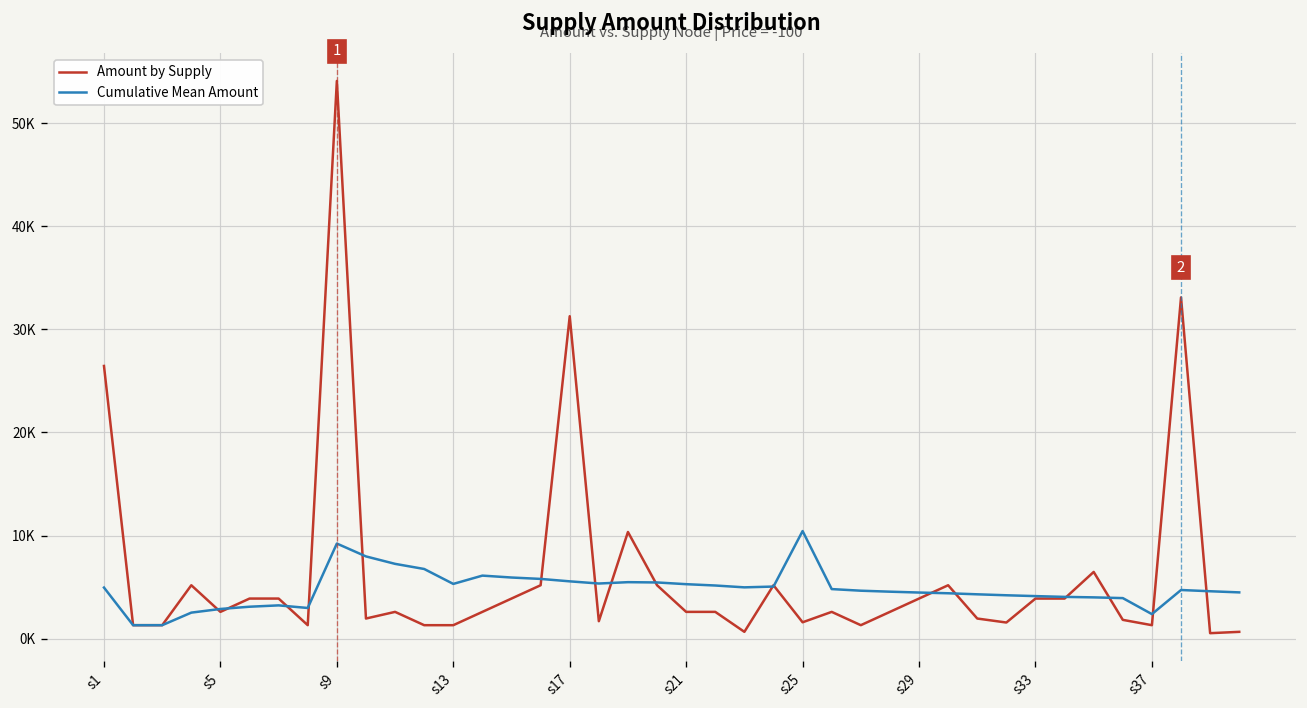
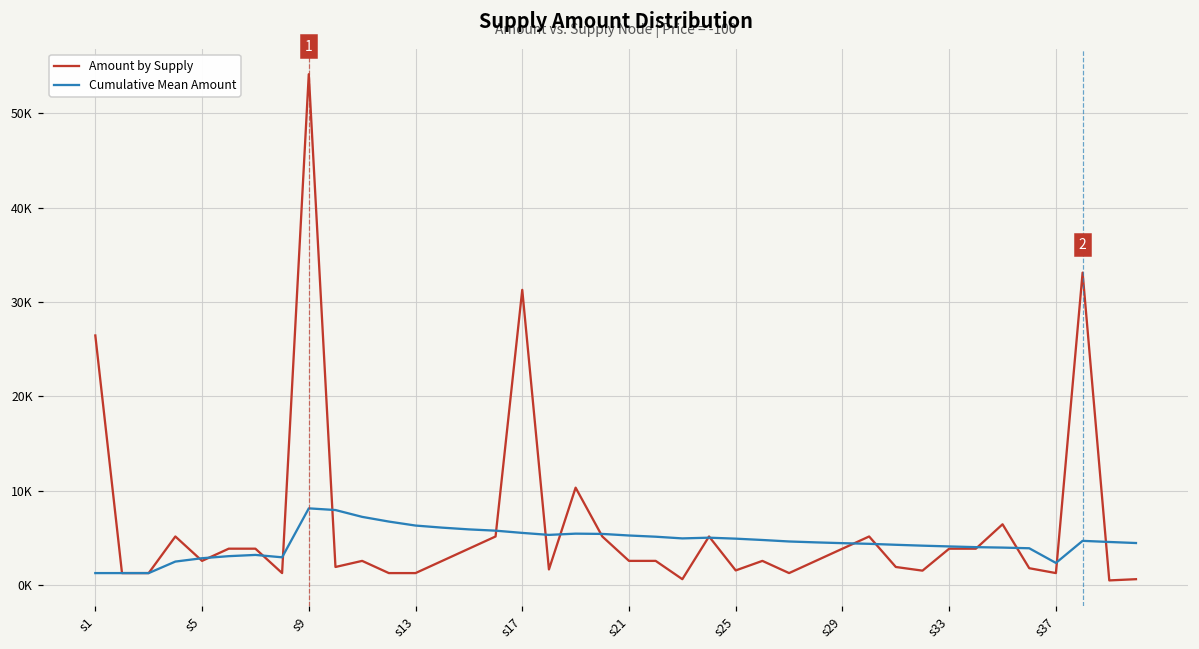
Cumulative Mean Amount, s1: 5000 -> 1000
Cumulative Mean Amount, s9: 9000 -> 8000
Cumulative Mean Amount, s13: 5000 -> 6000
Cumulative Mean Amount, s25: 10000 -> 5000
